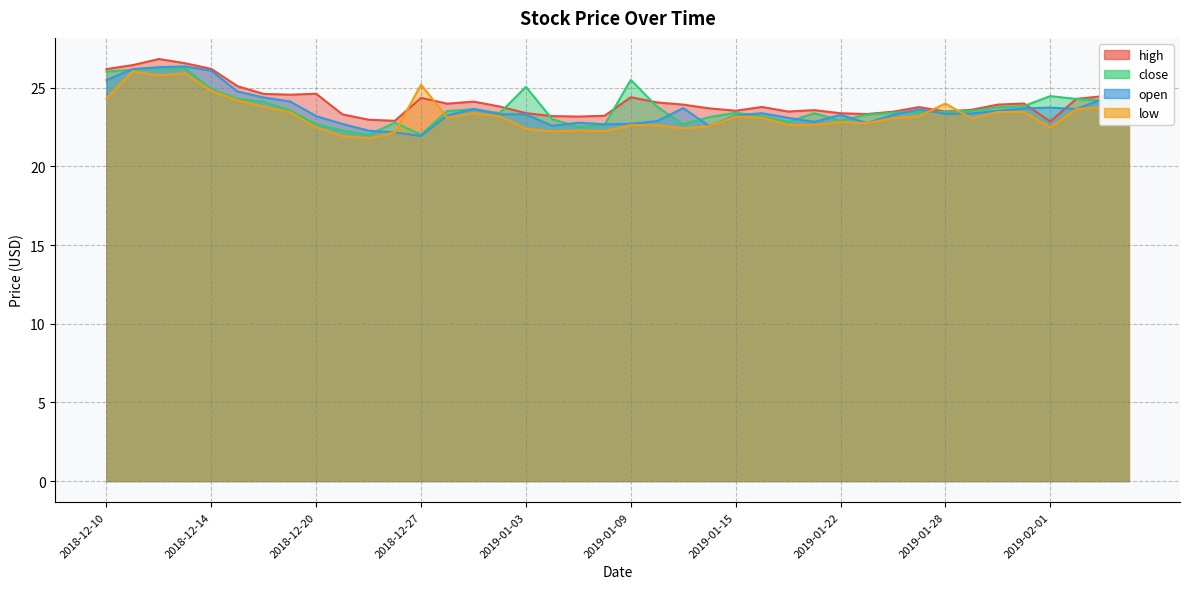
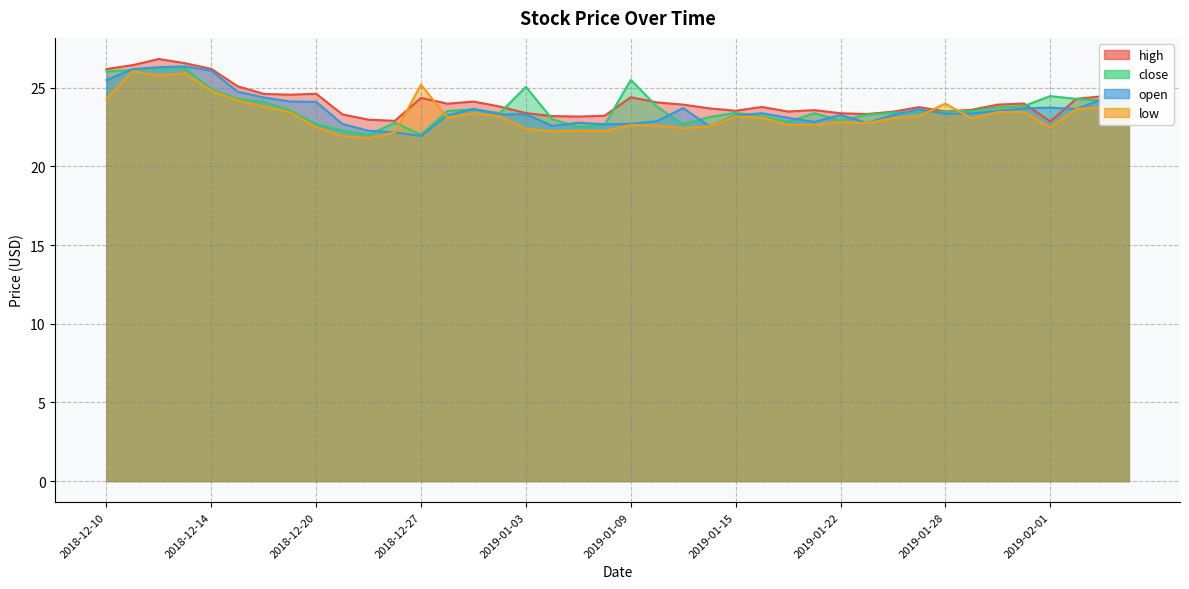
open, 2018-12-20: 23.2 -> 24.1
